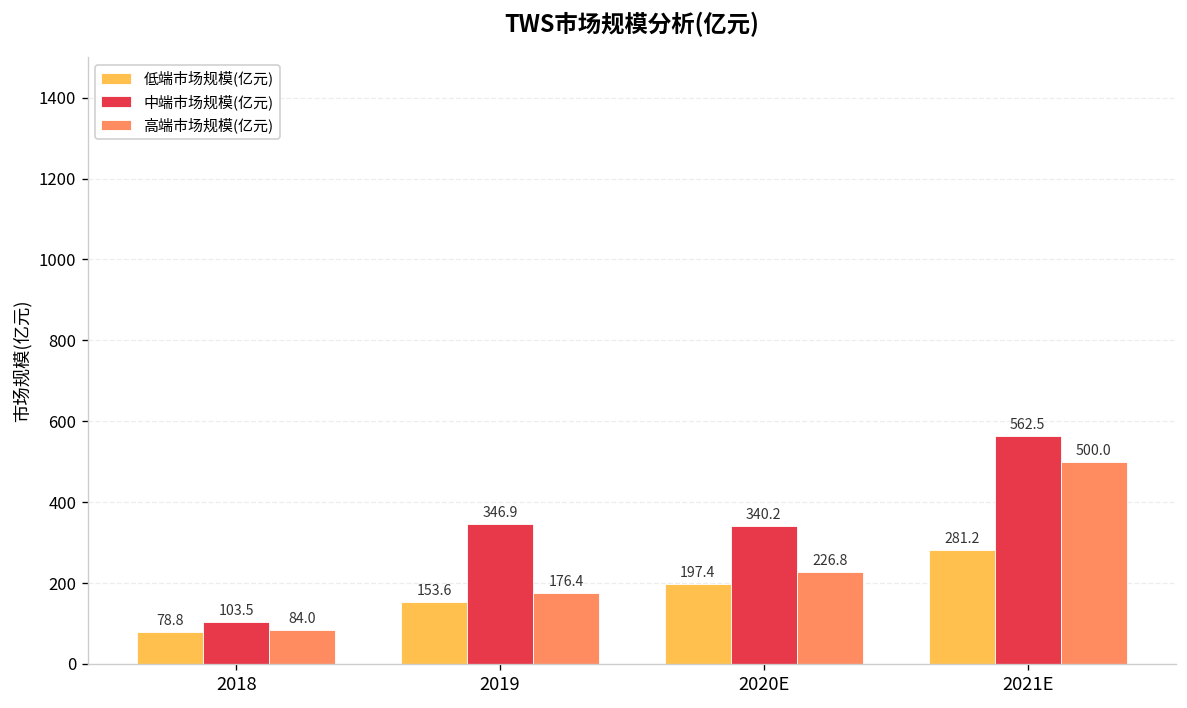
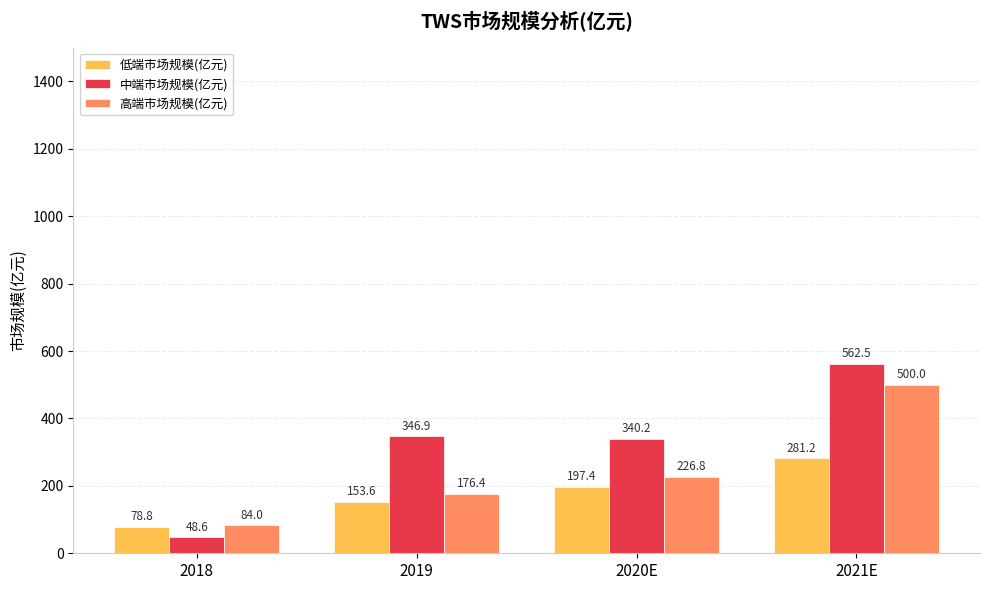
中端市场规模(亿元), 2018: 103.5 -> 48.6
